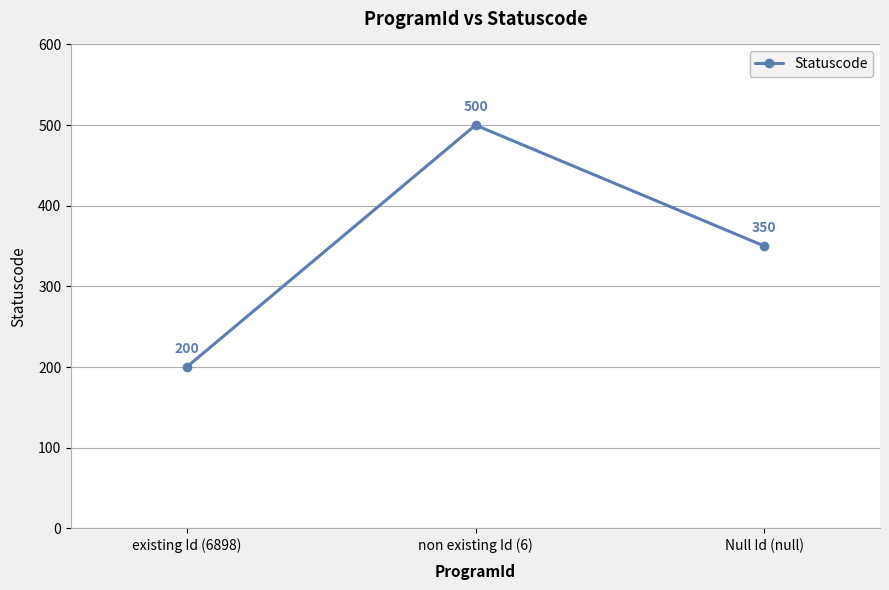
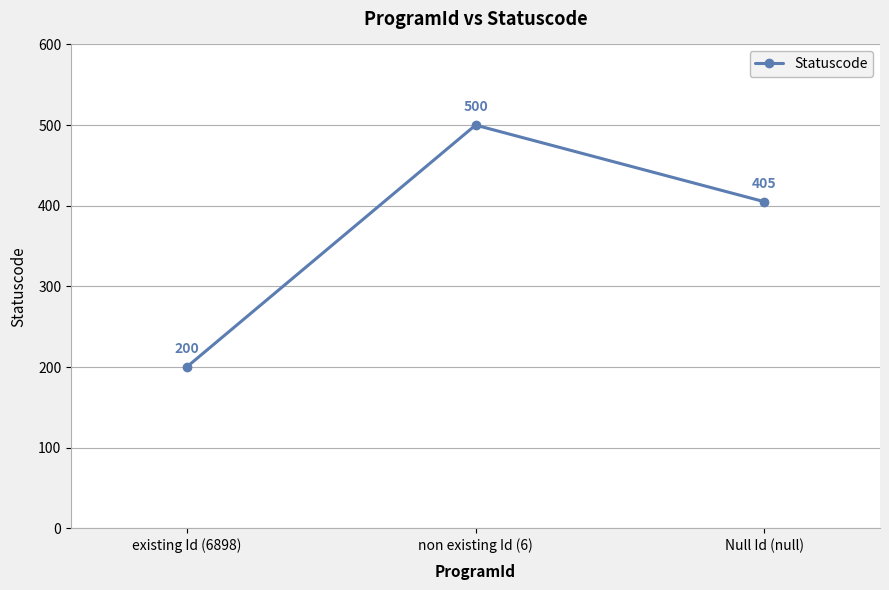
Null Id (null): 350 -> 405
